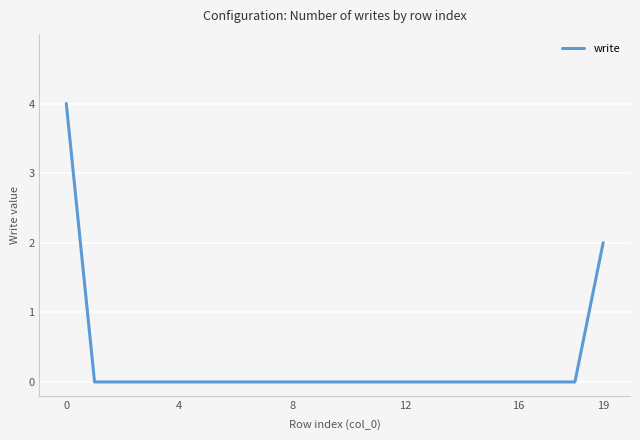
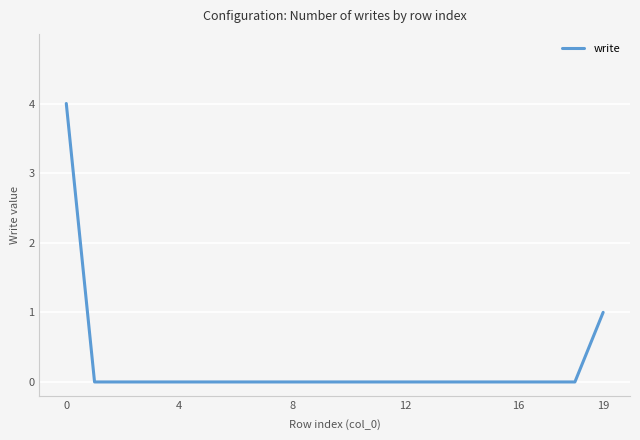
19: 2 -> 1
